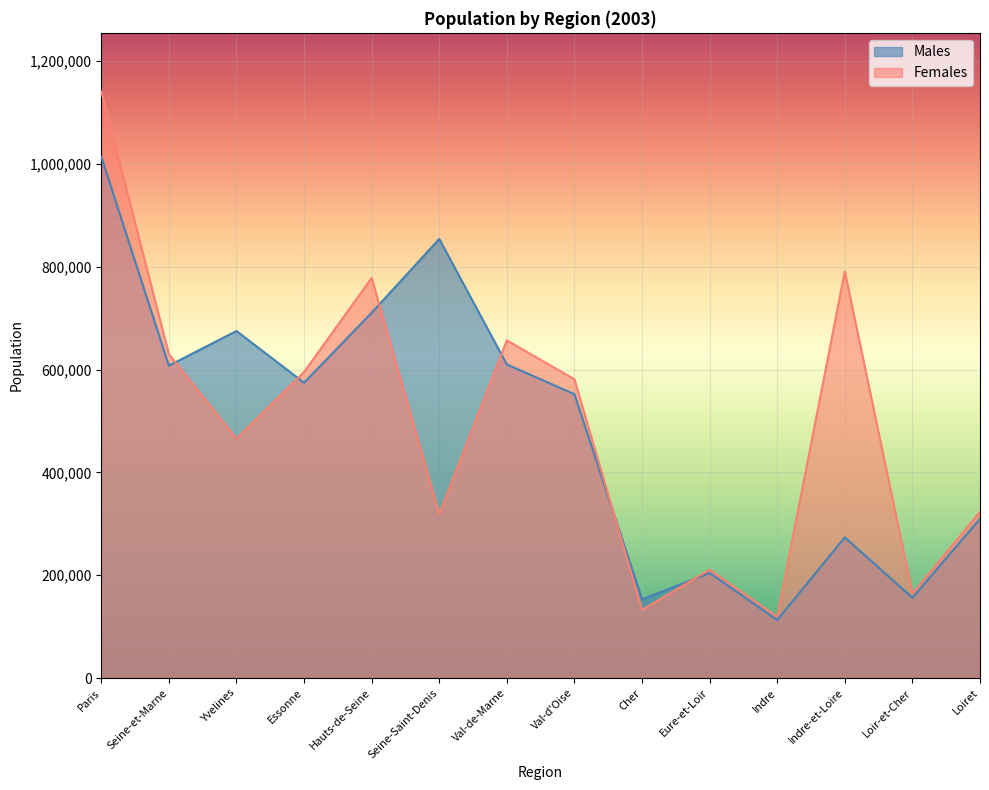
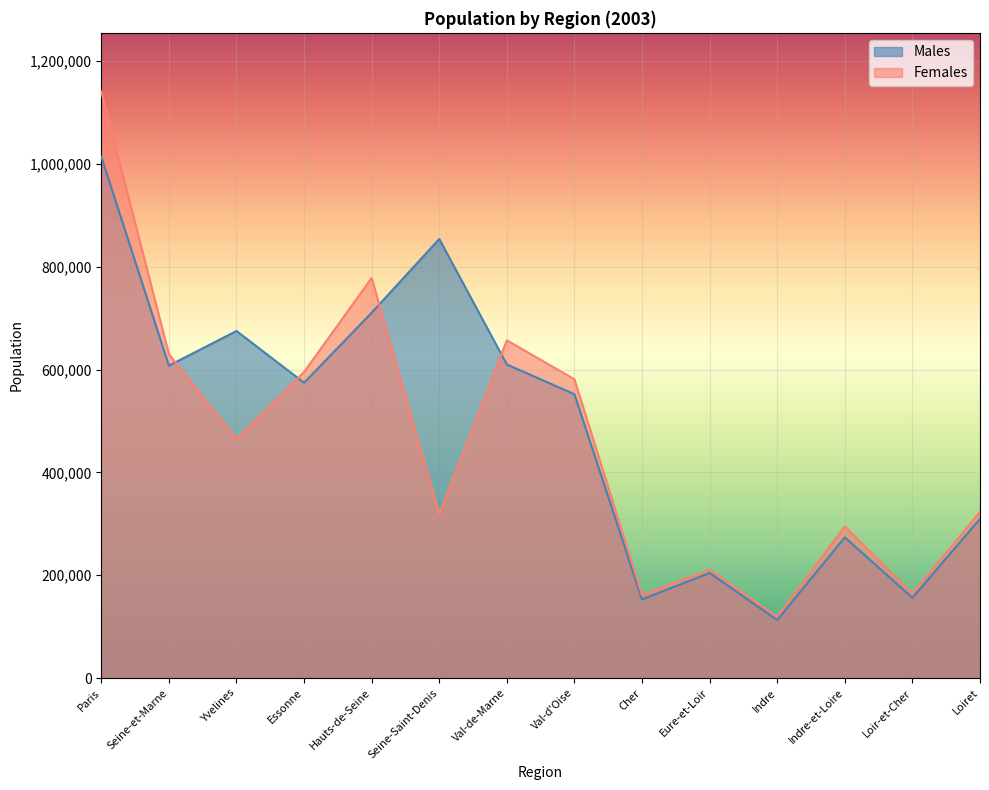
Females, Cher: 130,000 -> 160,000
Females, Indre-et-Loire: 790,000 -> 300,000
